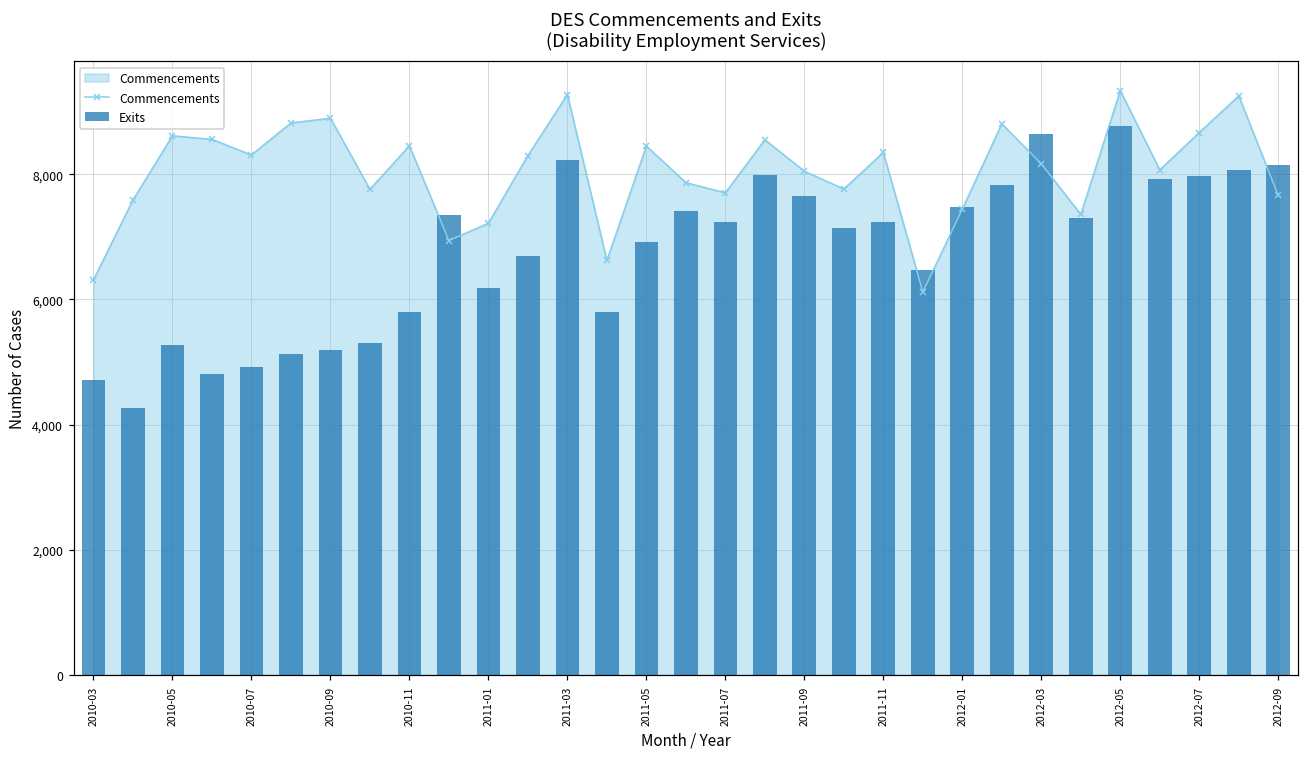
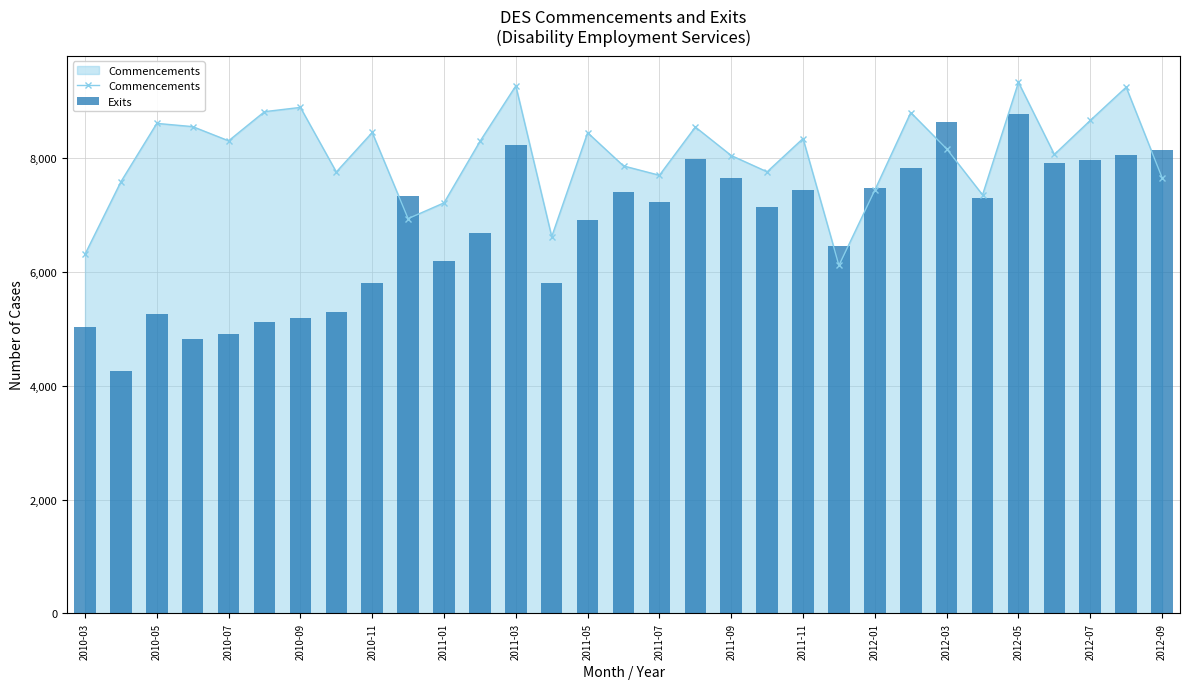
Exits, 2010-03: 4,700 -> 5,000
Exits, 2011-11: 7,200 -> 7,400
